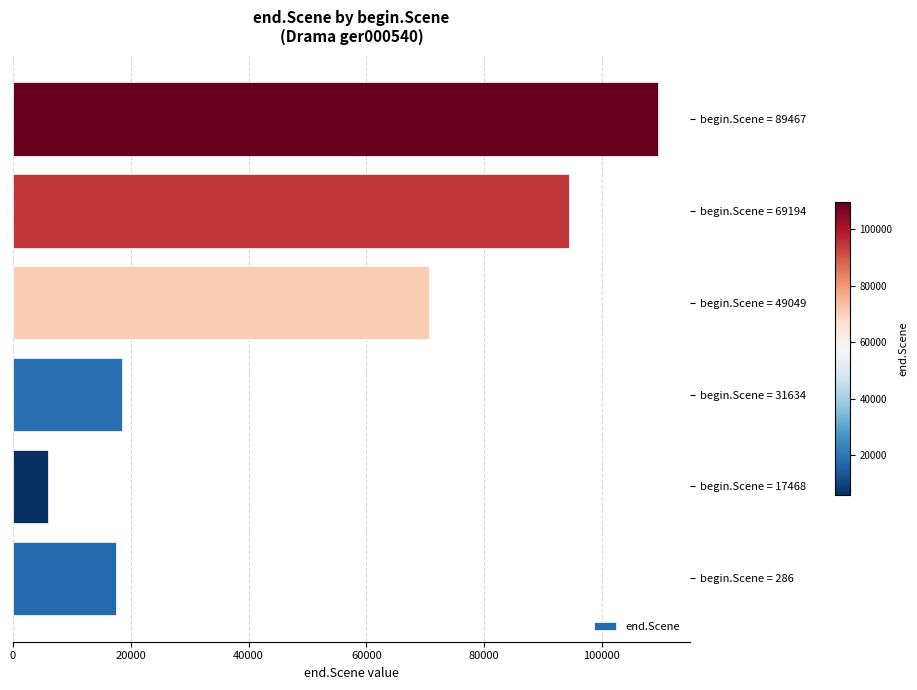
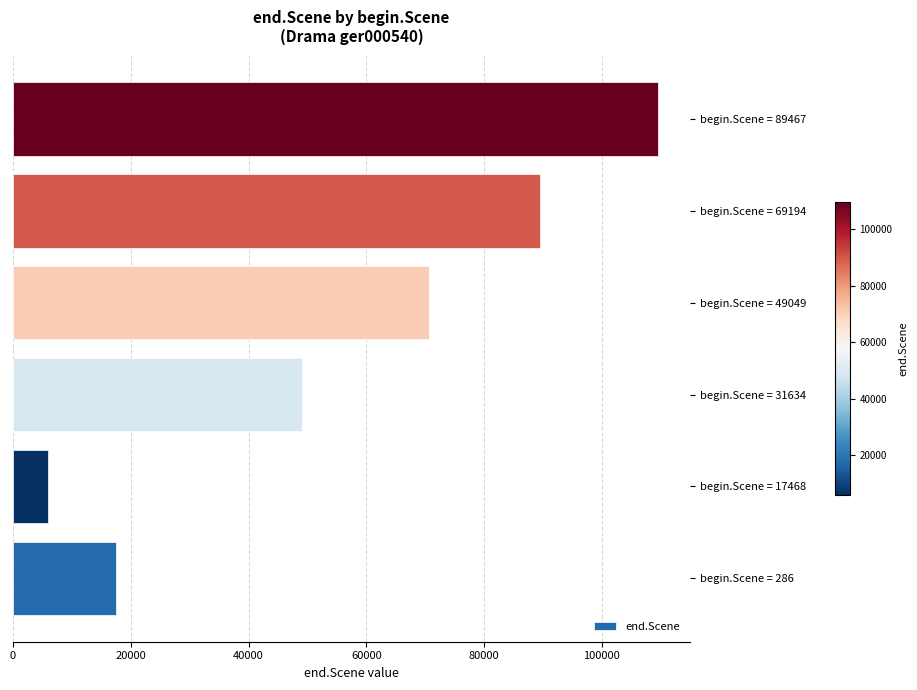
begin.Scene = 69194: 94000 -> 89000
begin.Scene = 31634: 19000 -> 49000
